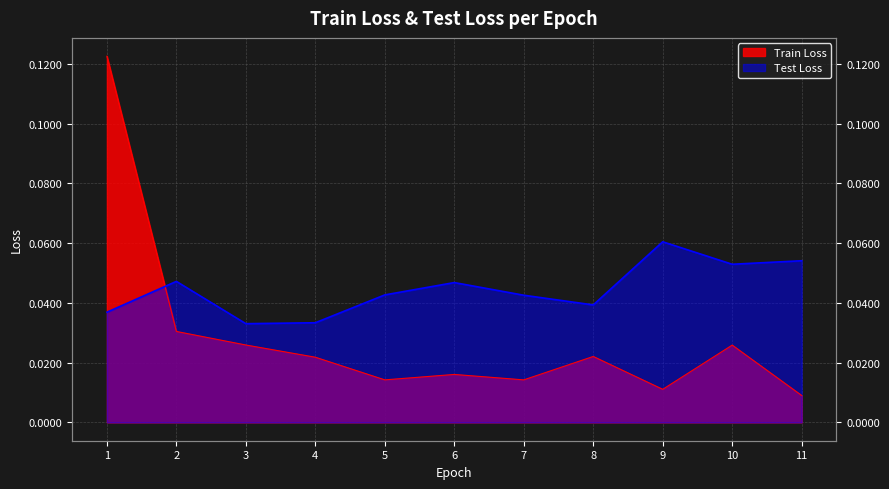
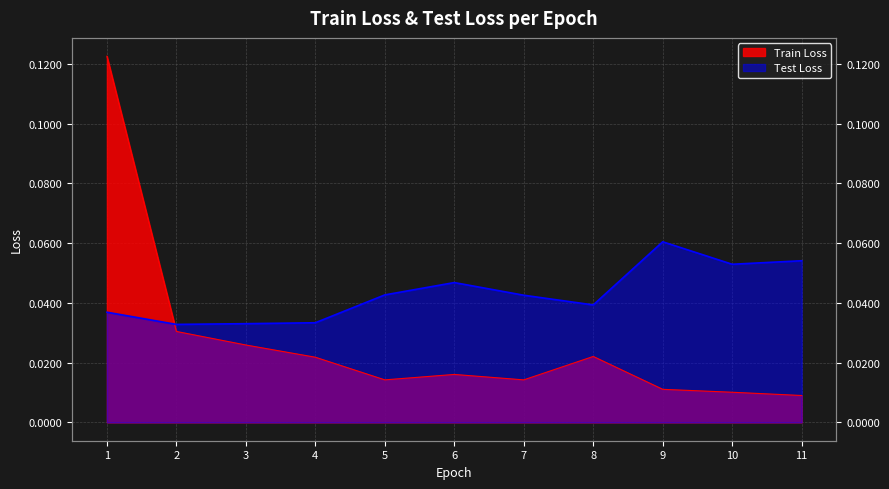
Test Loss, 2: 0.047 -> 0.033
Train Loss, 10: 0.026 -> 0.010
